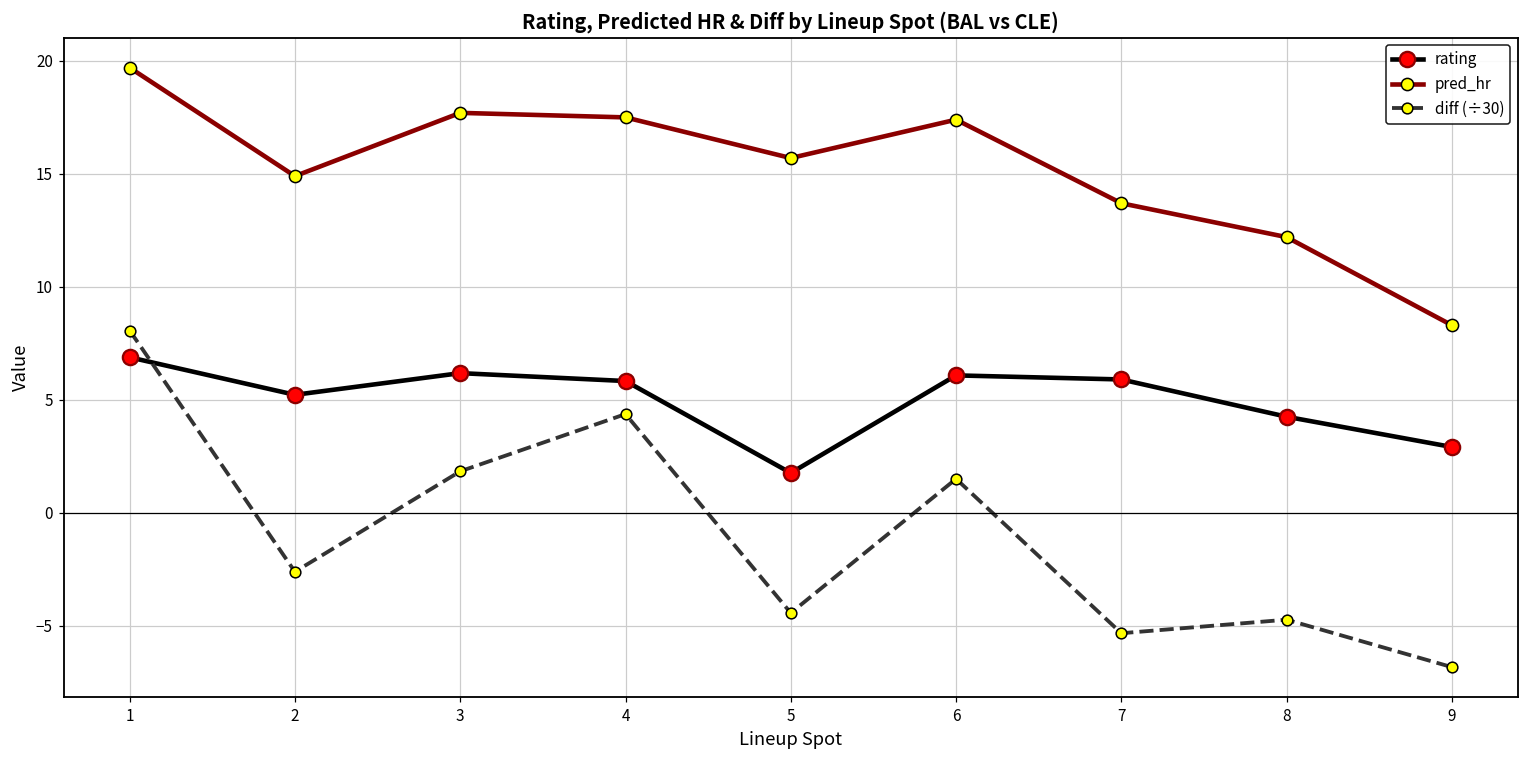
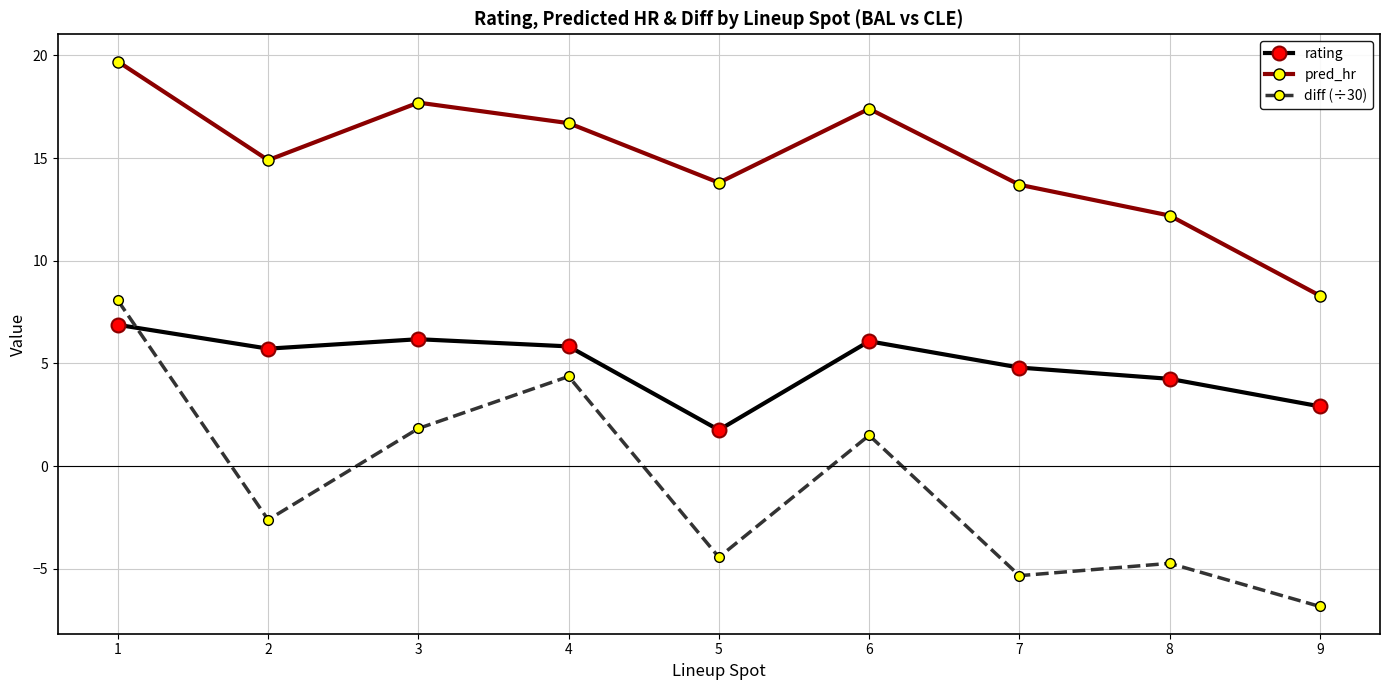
rating, 2: 5.2 -> 5.7
pred_hr, 4: 17.5 -> 16.7
pred_hr, 5: 15.7 -> 13.8
rating, 7: 5.9 -> 4.8
